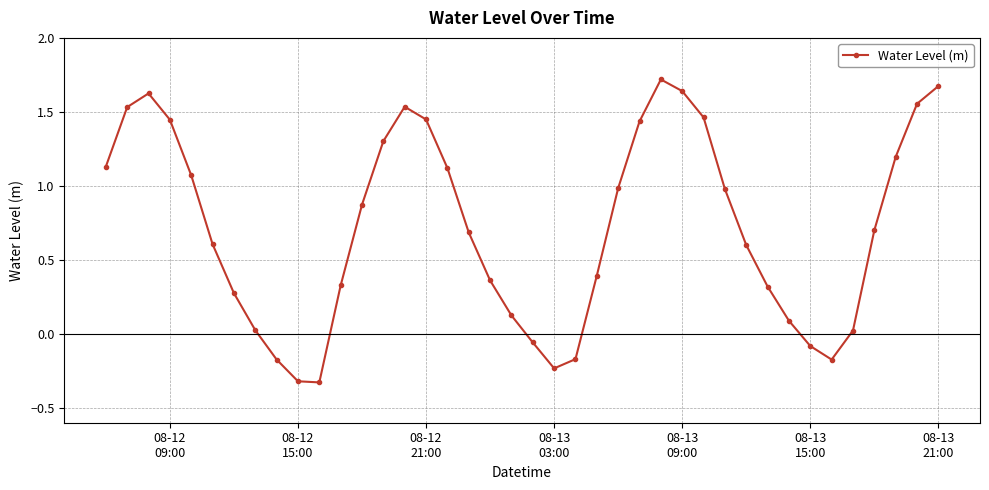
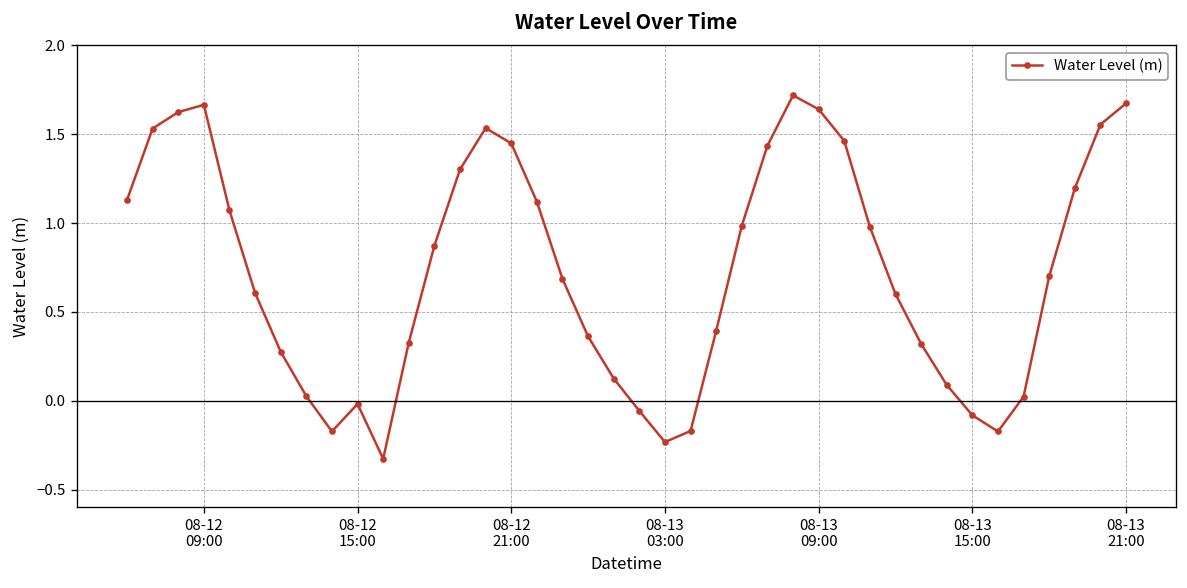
08-12 09:00: 1.45 -> 1.67
08-12 15:00: -0.32 -> -0.02
